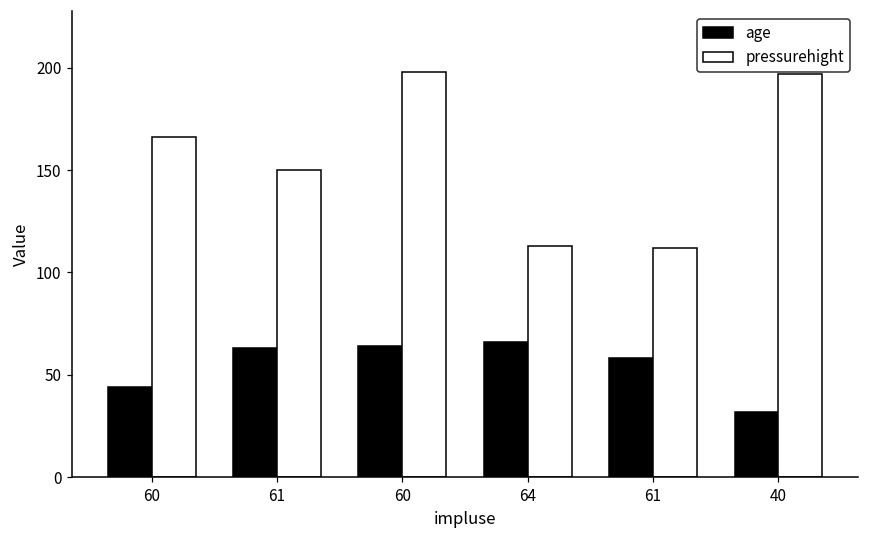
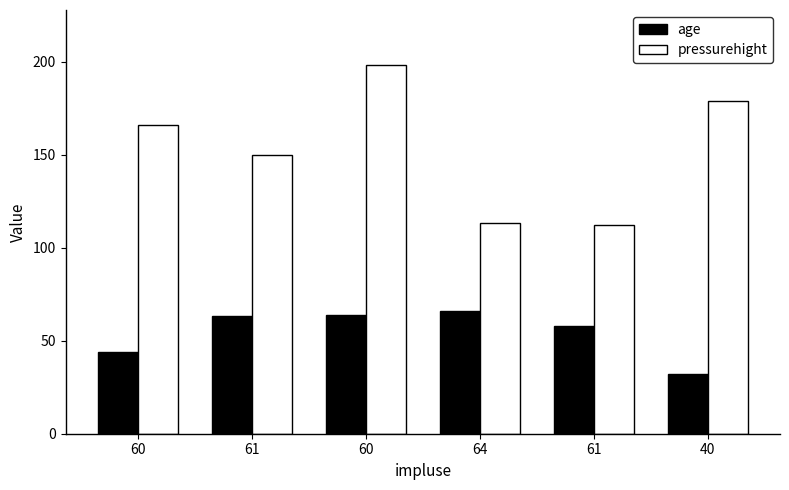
pressurehight, 40: 197 -> 179
